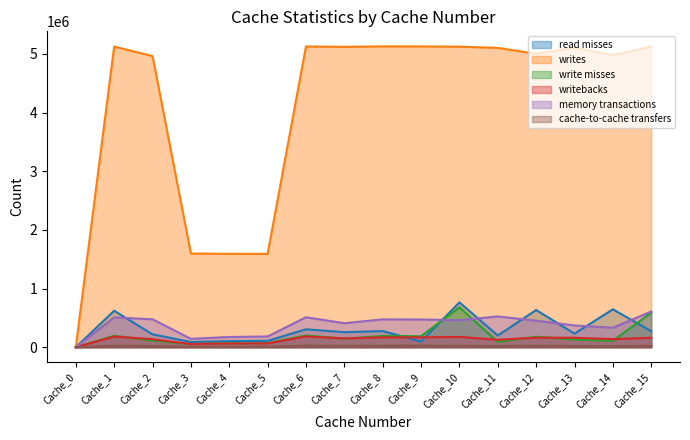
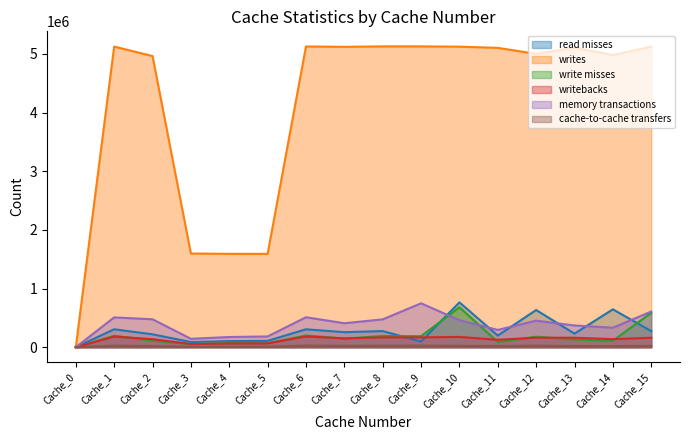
read misses, Cache_1: 600000 -> 300000
memory transactions, Cache_9: 500000 -> 700000
memory transactions, Cache_11: 500000 -> 300000
